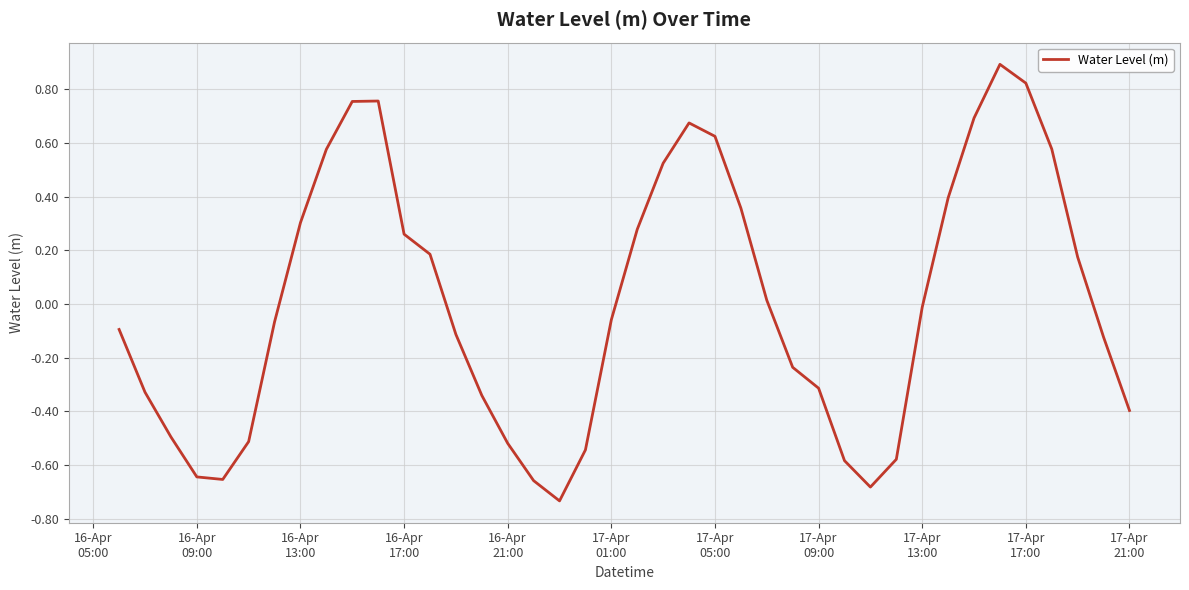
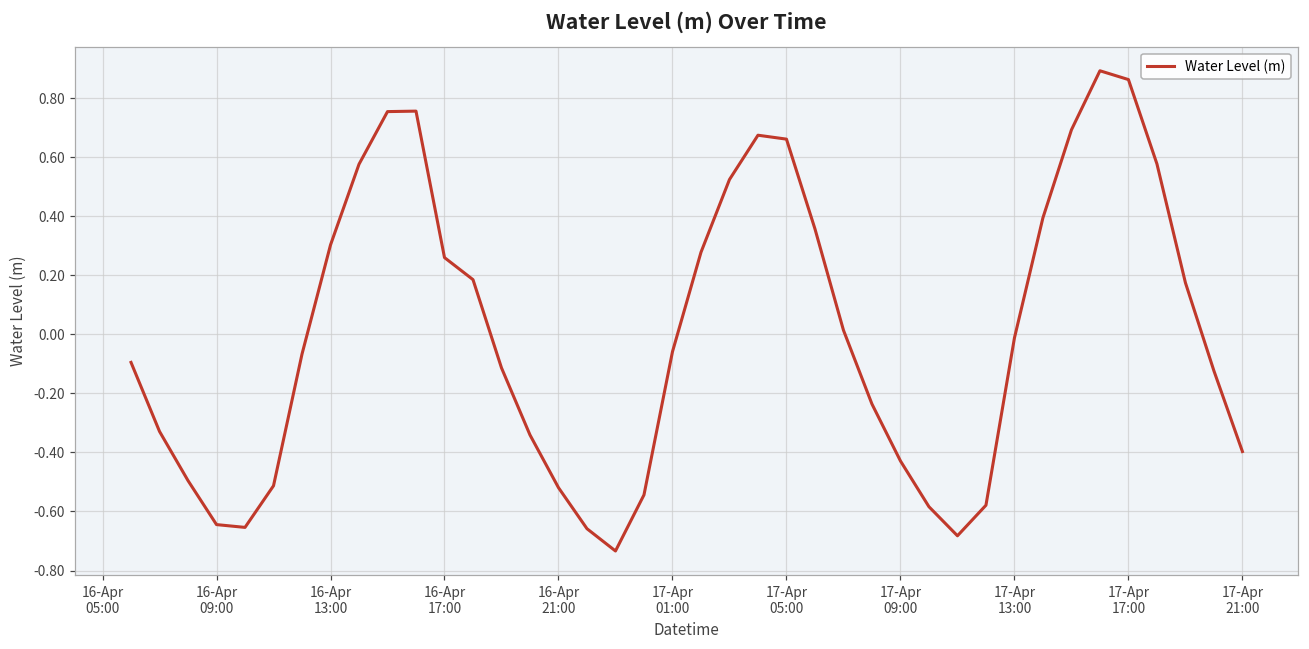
17-Apr 05:00: 0.62 -> 0.66
17-Apr 09:00: -0.31 -> -0.43
17-Apr 17:00: 0.82 -> 0.86
